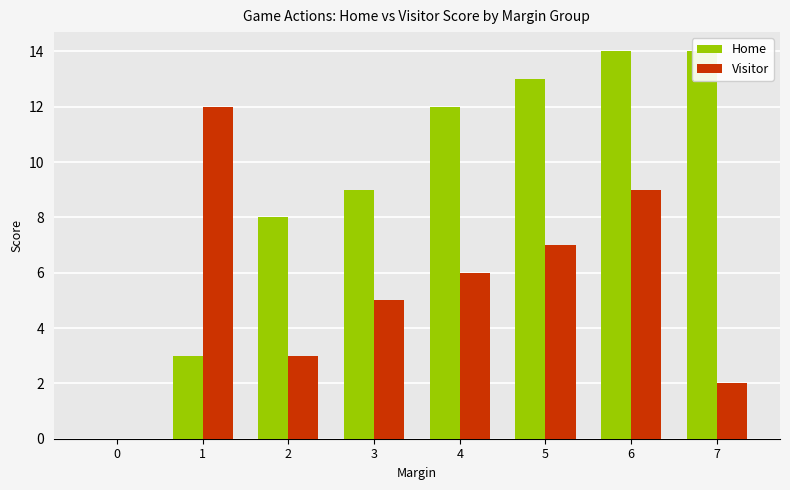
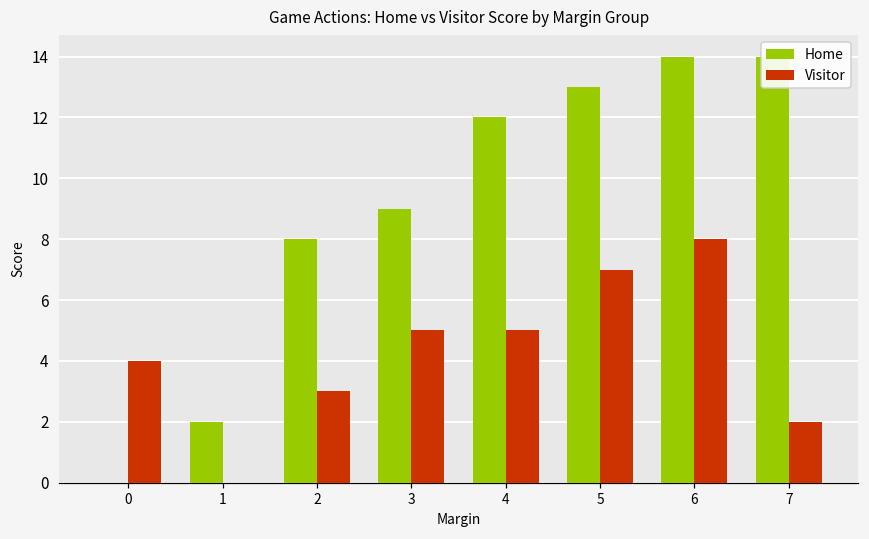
Visitor, 0: 0 -> 4
Home, 1: 3 -> 2
Visitor, 1: 12 -> 0
Visitor, 4: 6 -> 5
Visitor, 6: 9 -> 8
